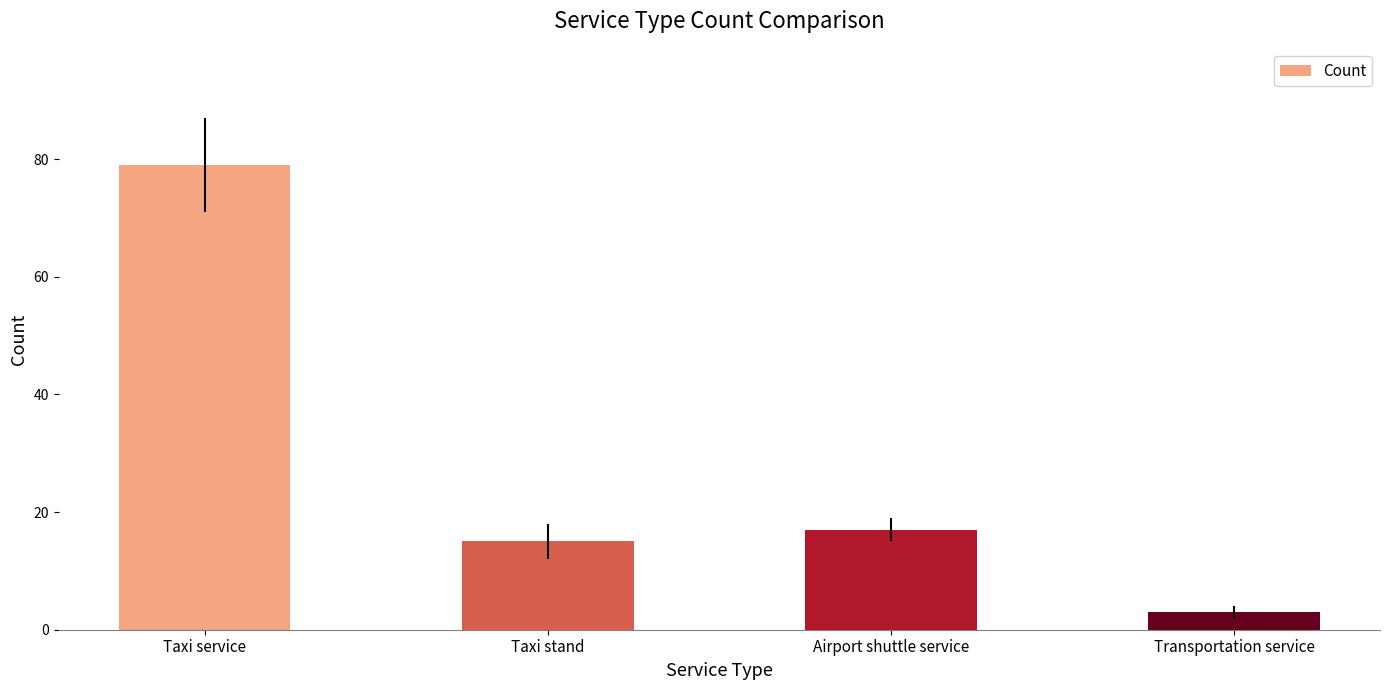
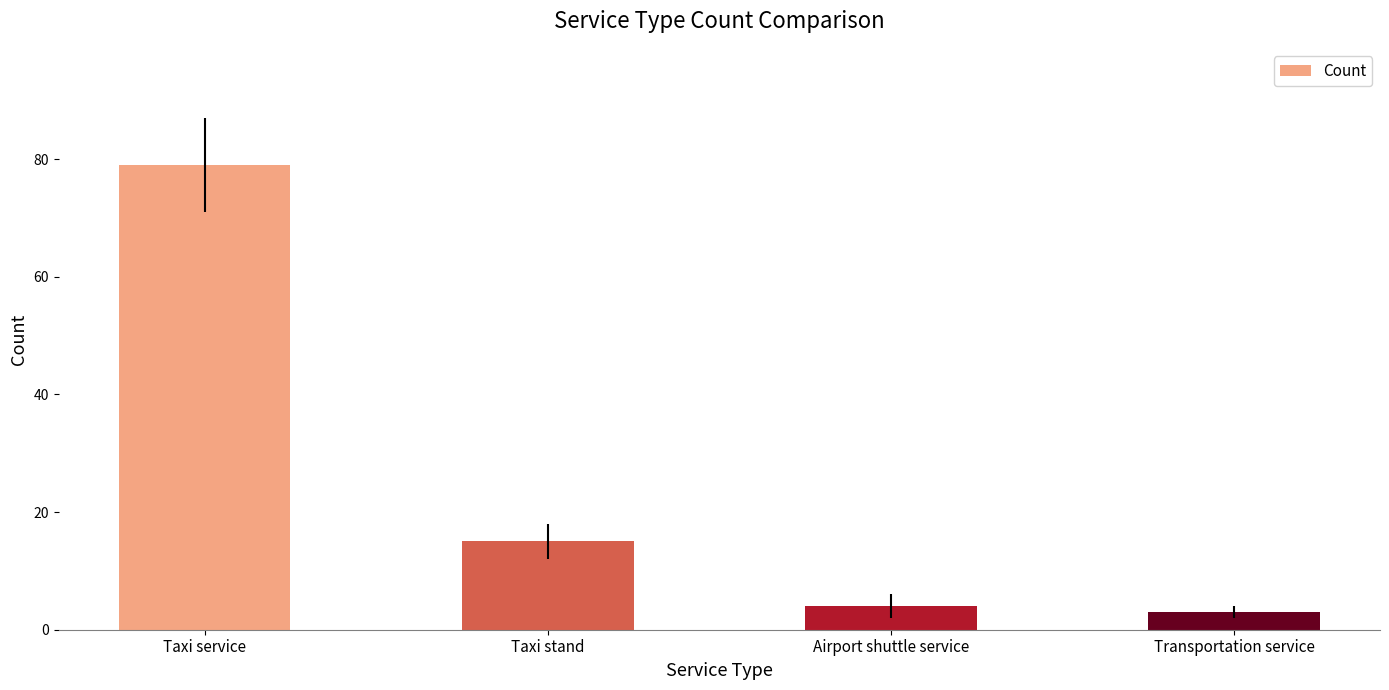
Airport shuttle service: 17 -> 4
